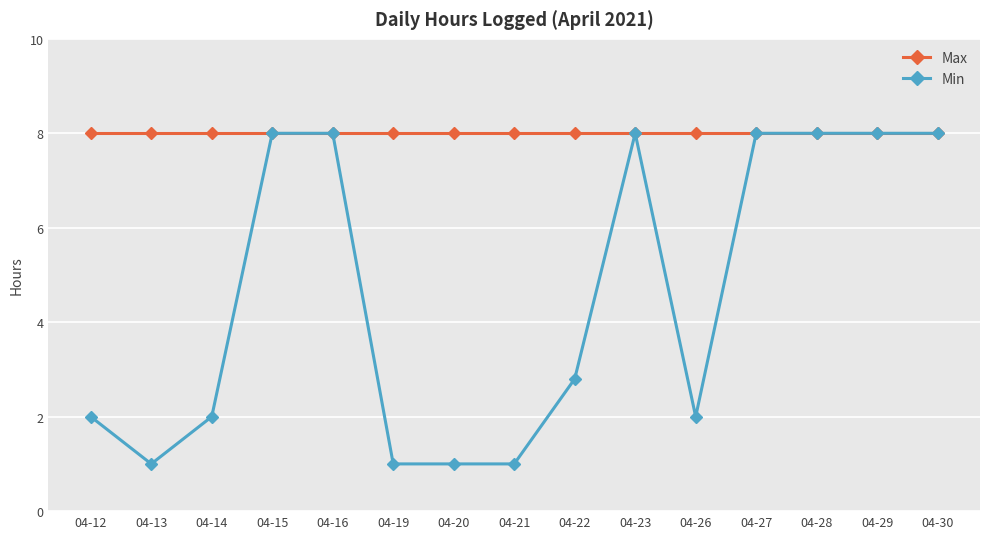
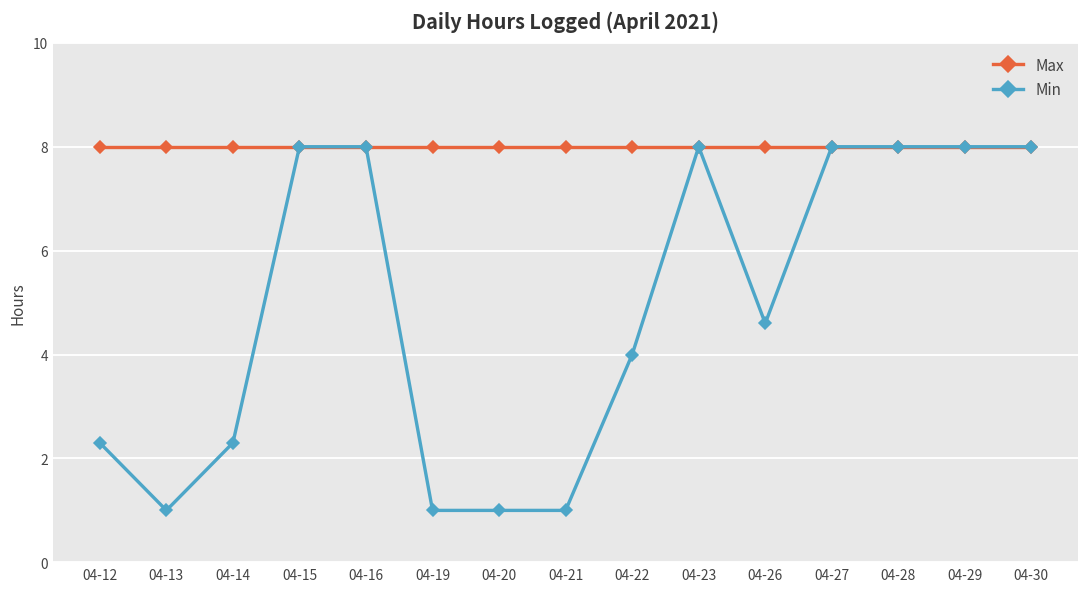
Min, 04-12: 2.0 -> 2.3
Min, 04-14: 2.0 -> 2.3
Min, 04-22: 2.8 -> 4.0
Min, 04-26: 2.0 -> 4.6
